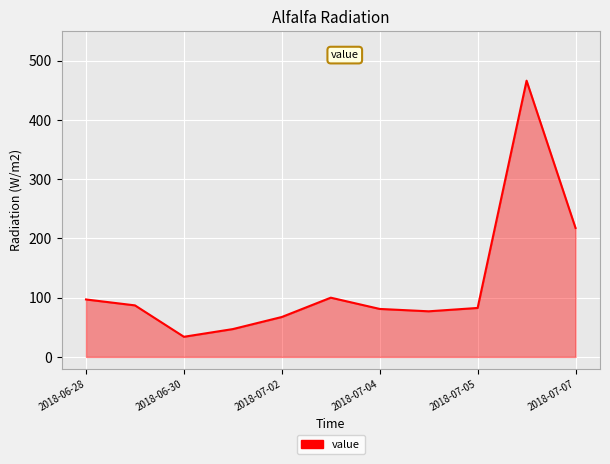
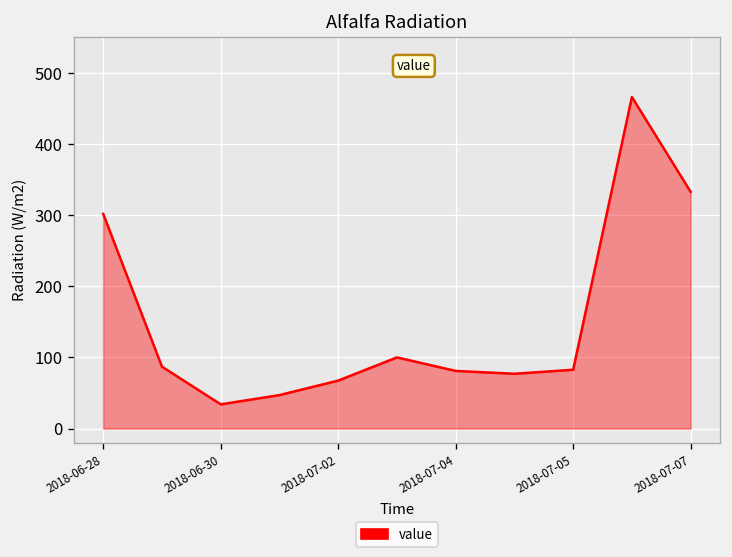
2018-06-28: 100 -> 300
2018-07-07: 220 -> 330
